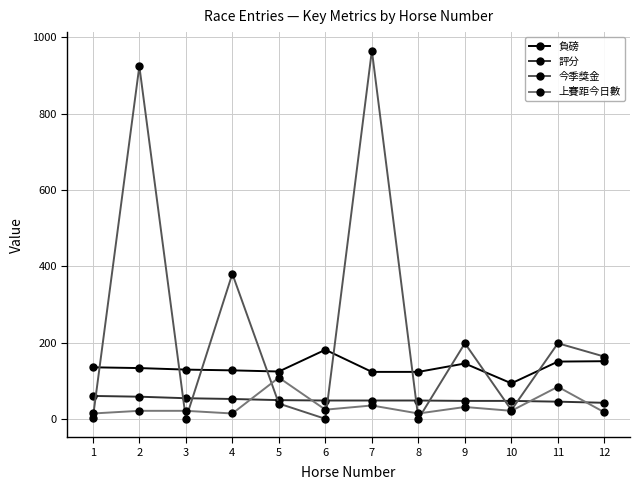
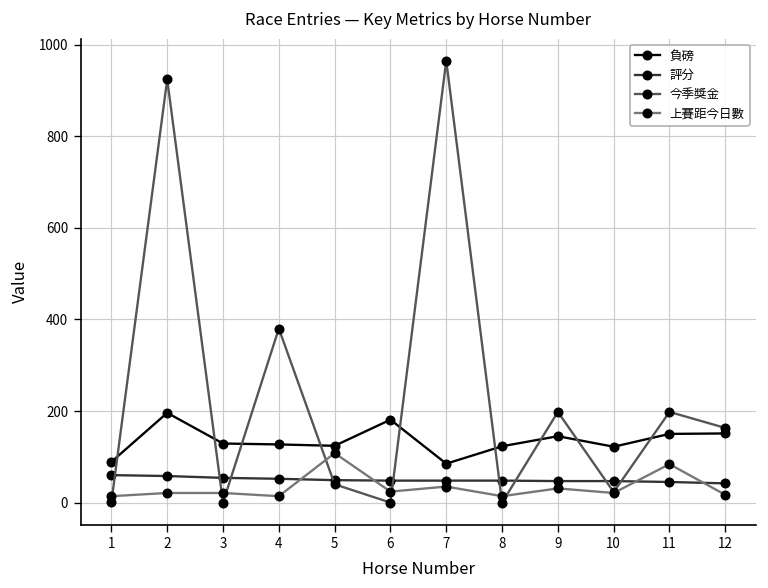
負磅, 1: 140 -> 90
負磅, 2: 130 -> 200
負磅, 7: 120 -> 90
負磅, 10: 90 -> 120
